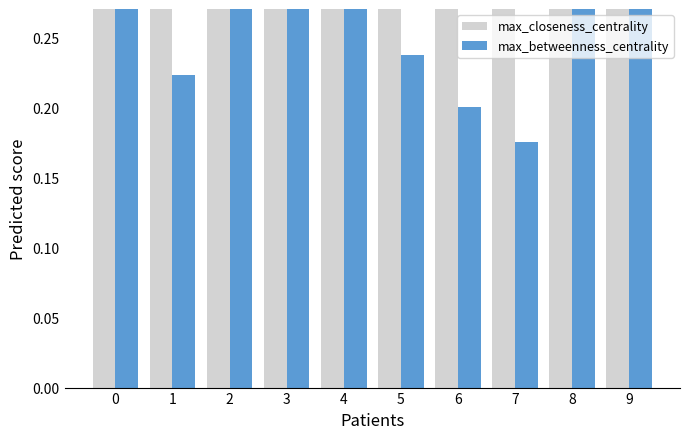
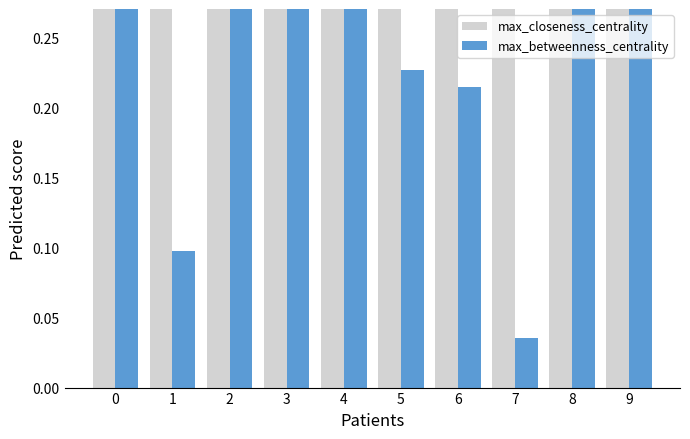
max_betweenness_centrality, 1: 0.223 -> 0.097
max_betweenness_centrality, 5: 0.237 -> 0.226
max_betweenness_centrality, 6: 0.200 -> 0.214
max_betweenness_centrality, 7: 0.175 -> 0.035
